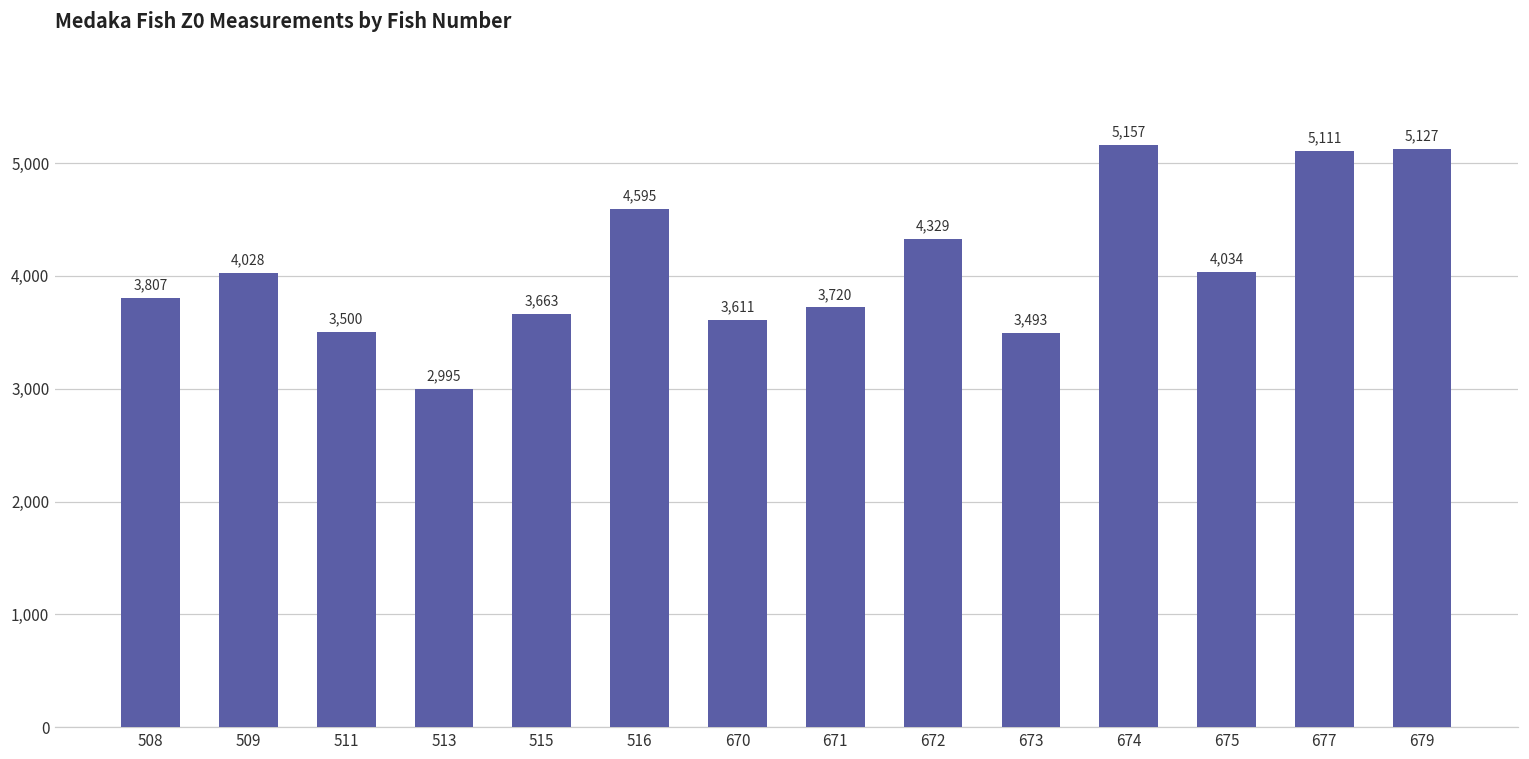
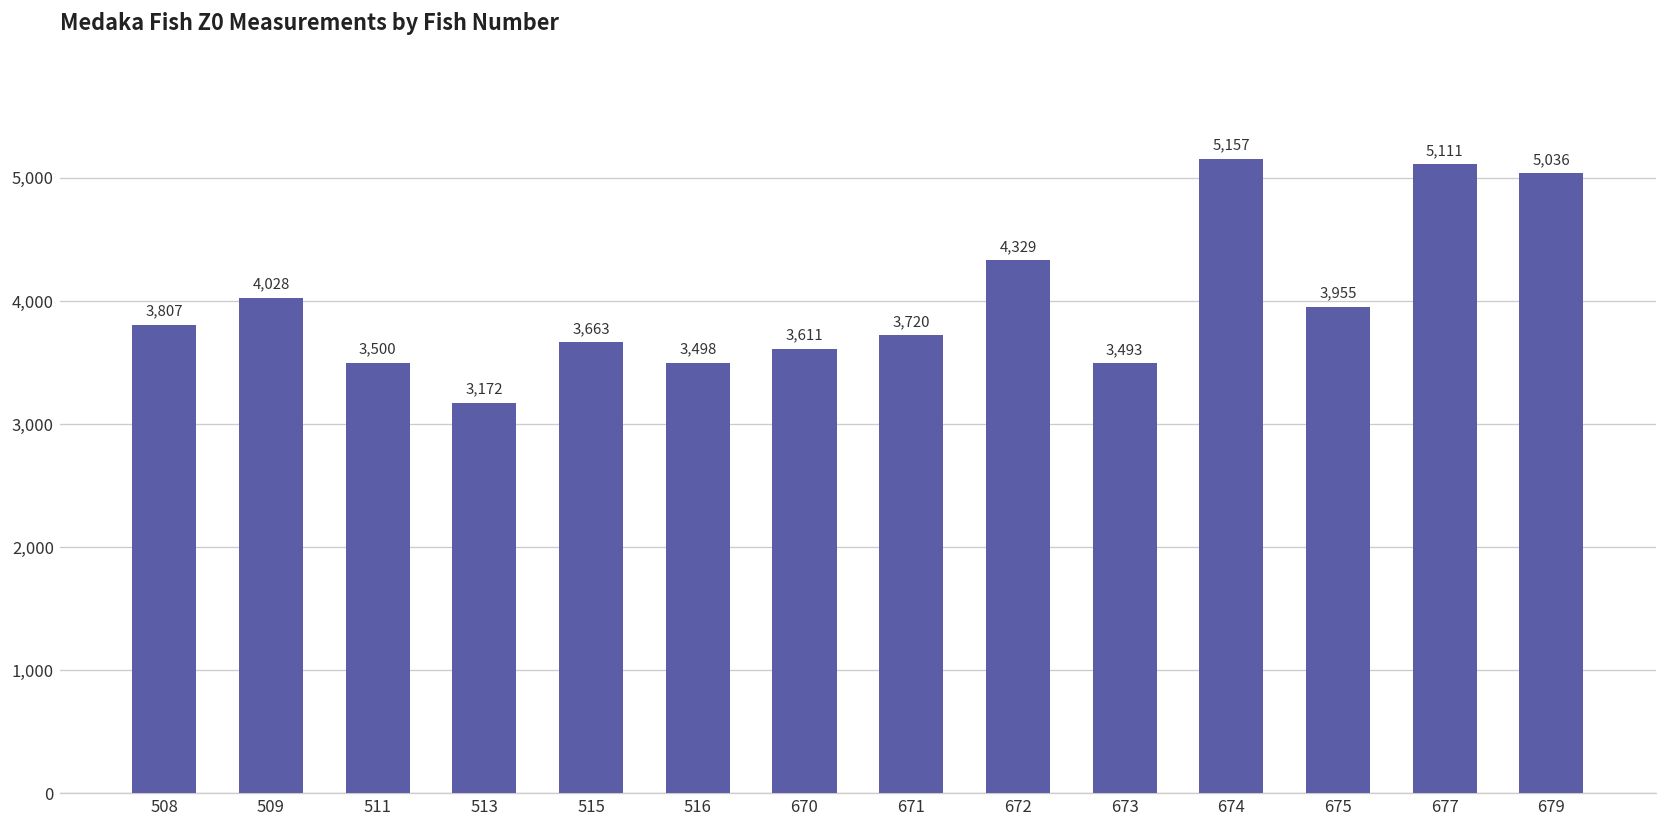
513: 2,995 -> 3,172
516: 4,595 -> 3,498
675: 4,034 -> 3,955
679: 5,127 -> 5,036
